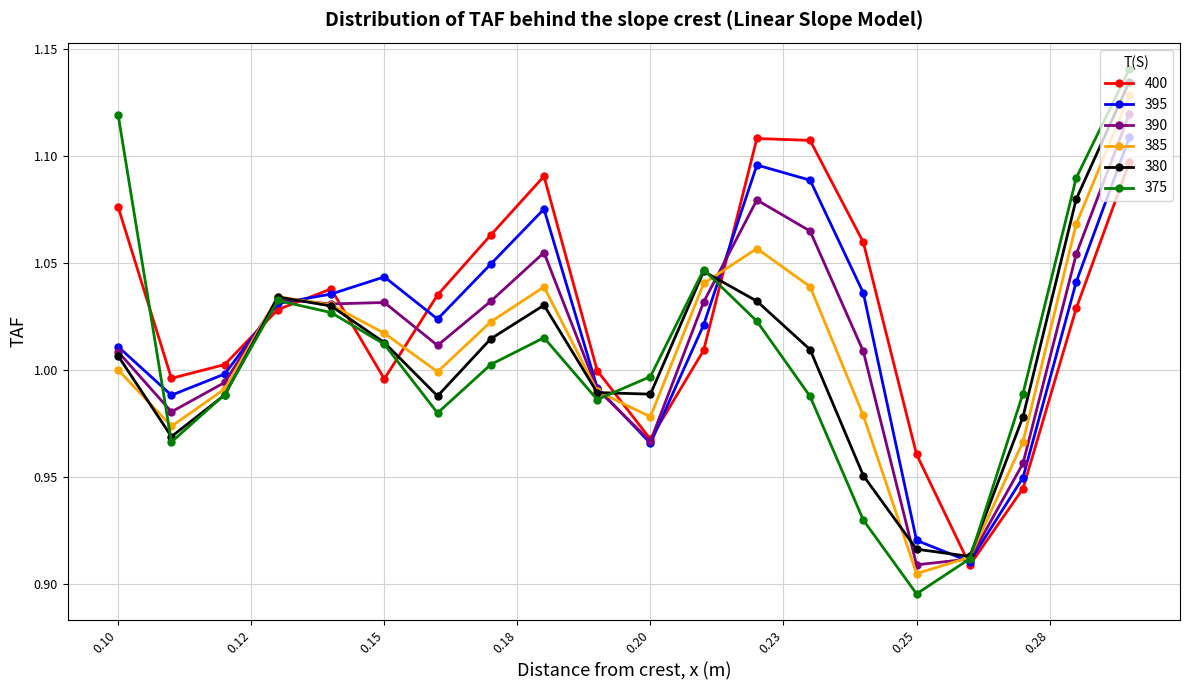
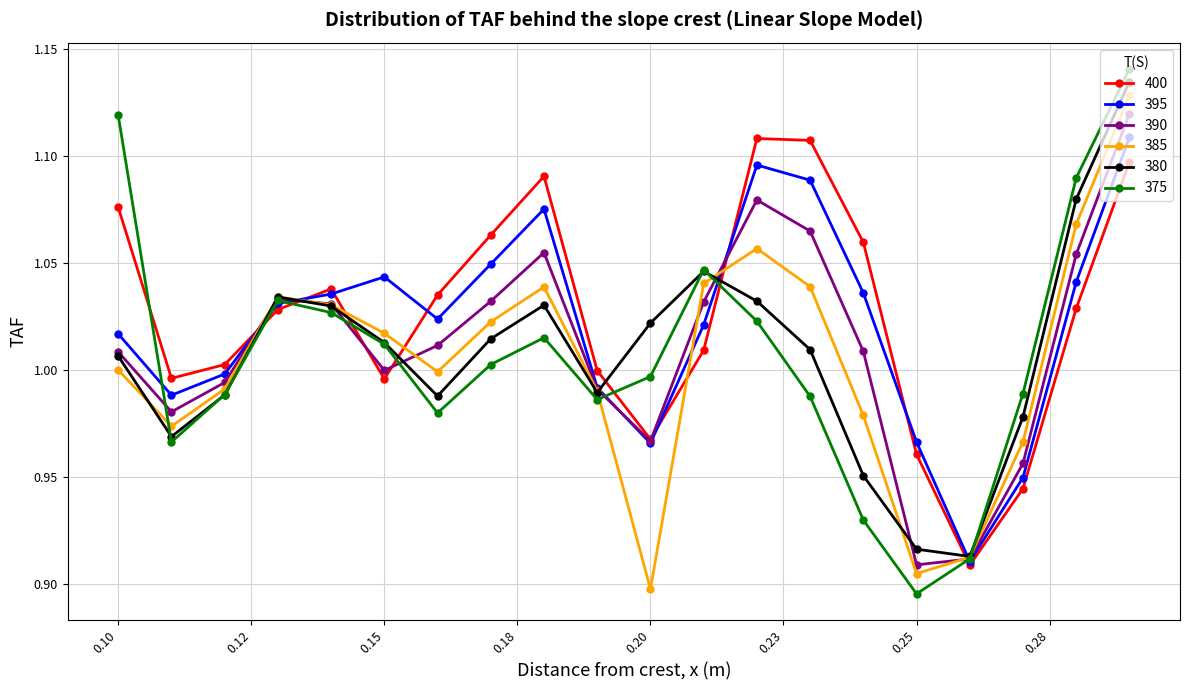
395, 0.10: 1.011 -> 1.017
390, 0.15: 1.032 -> 1.000
385, 0.20: 0.978 -> 0.898
380, 0.20: 0.989 -> 1.022
395, 0.25: 0.920 -> 0.966
